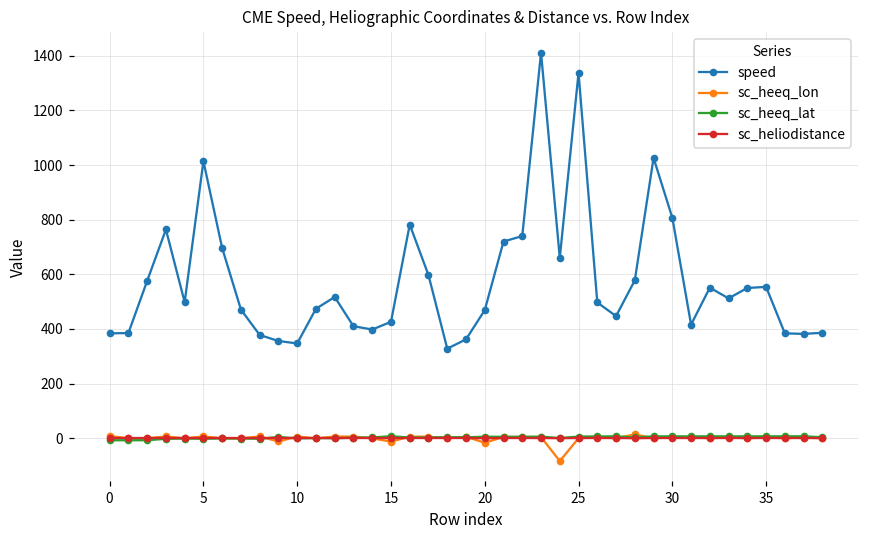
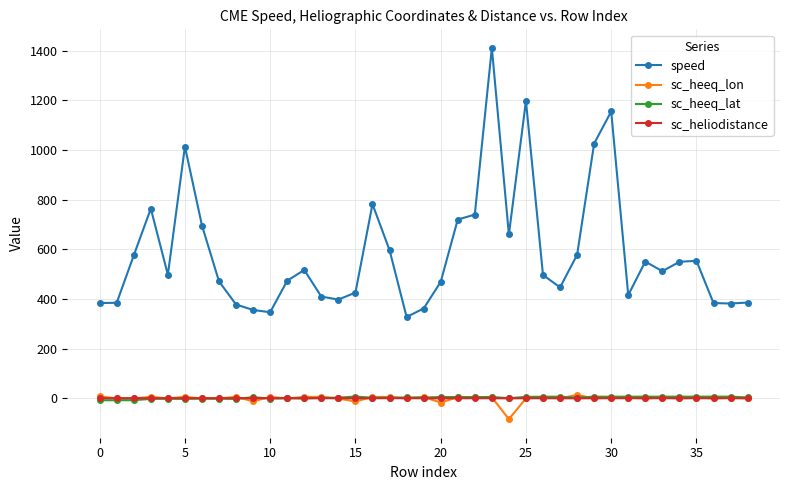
speed, 25: 1340 -> 1200
speed, 30: 810 -> 1160
